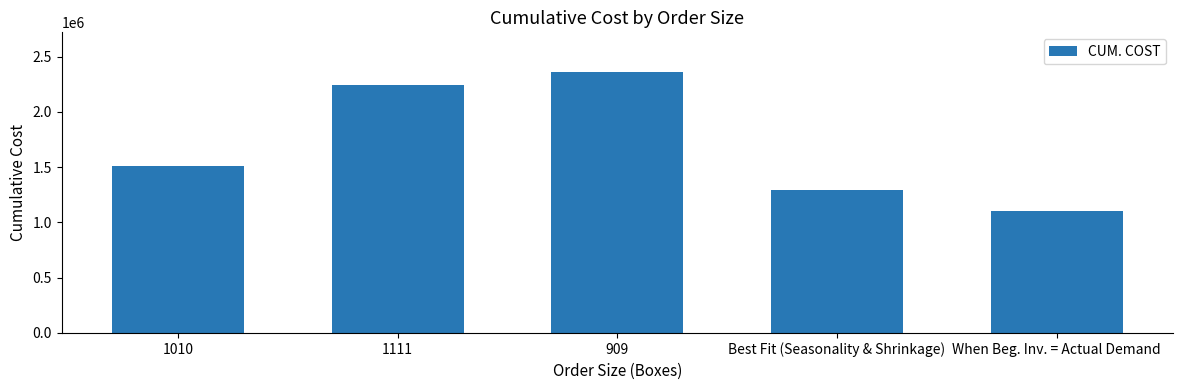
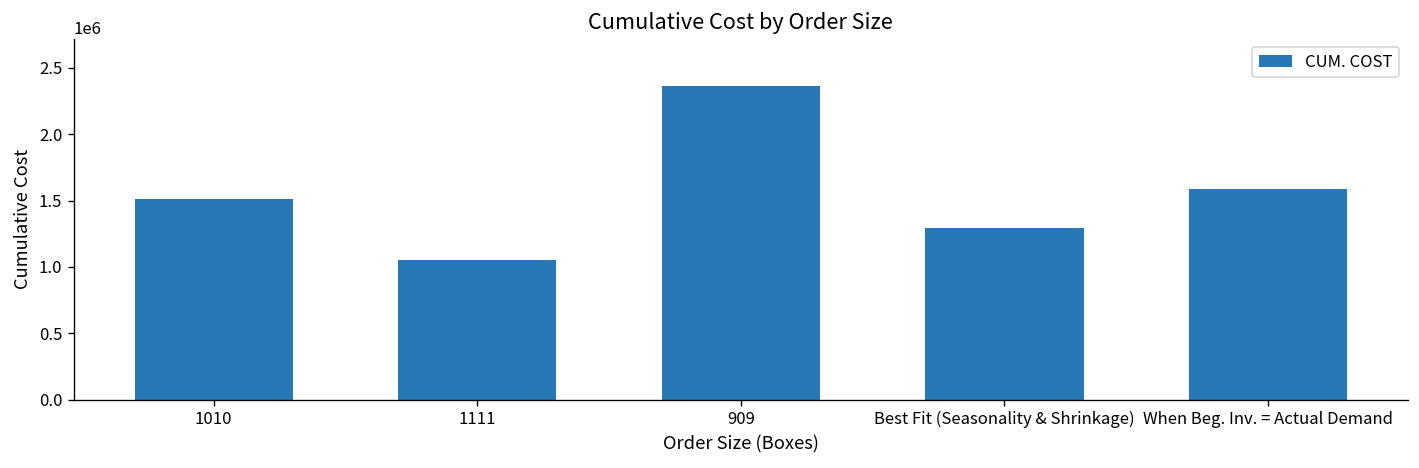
1111: 2240000 -> 1050000
When Beg. Inv. = Actual Demand: 1100000 -> 1590000
